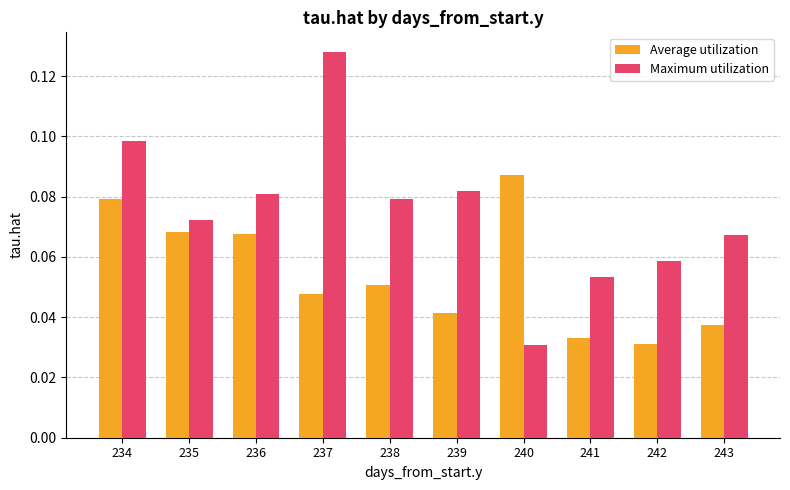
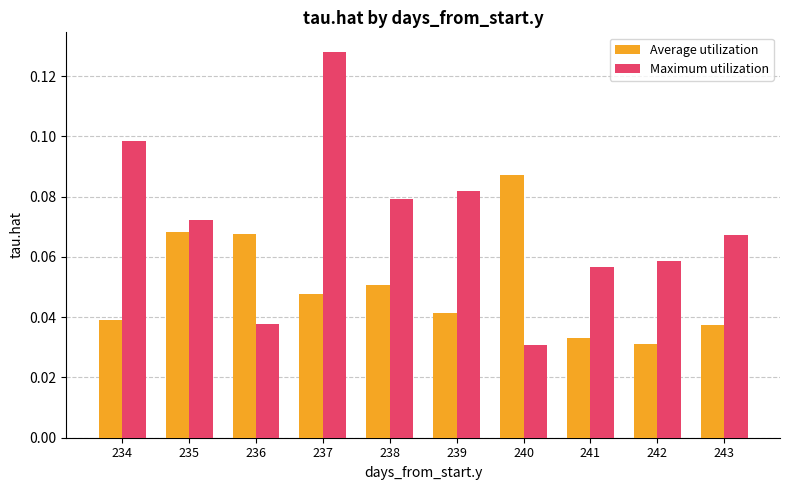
Average utilization, 234: 0.079 -> 0.039
Maximum utilization, 236: 0.081 -> 0.038
Maximum utilization, 241: 0.053 -> 0.057
